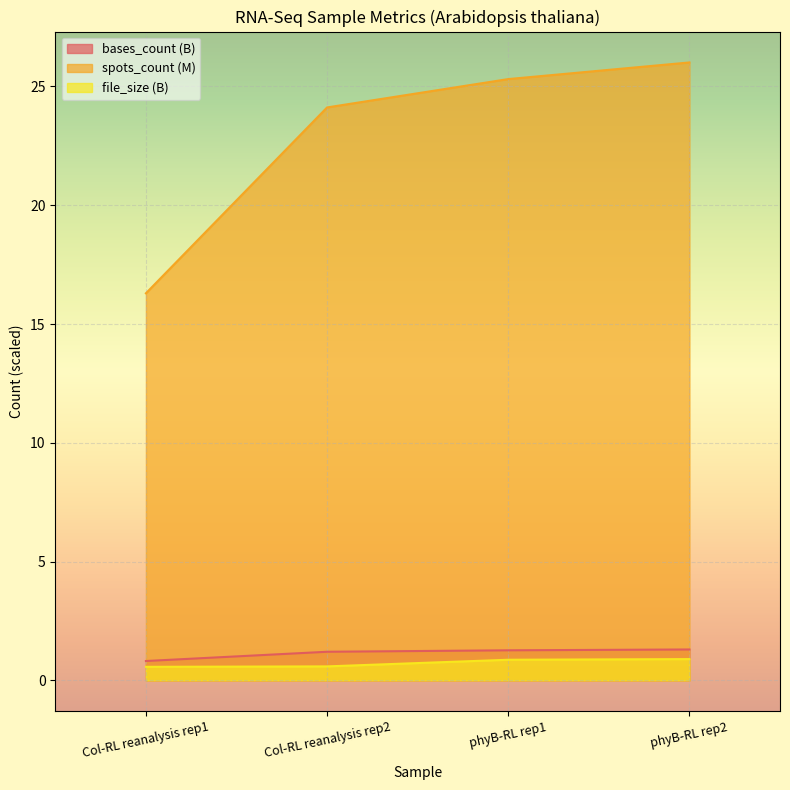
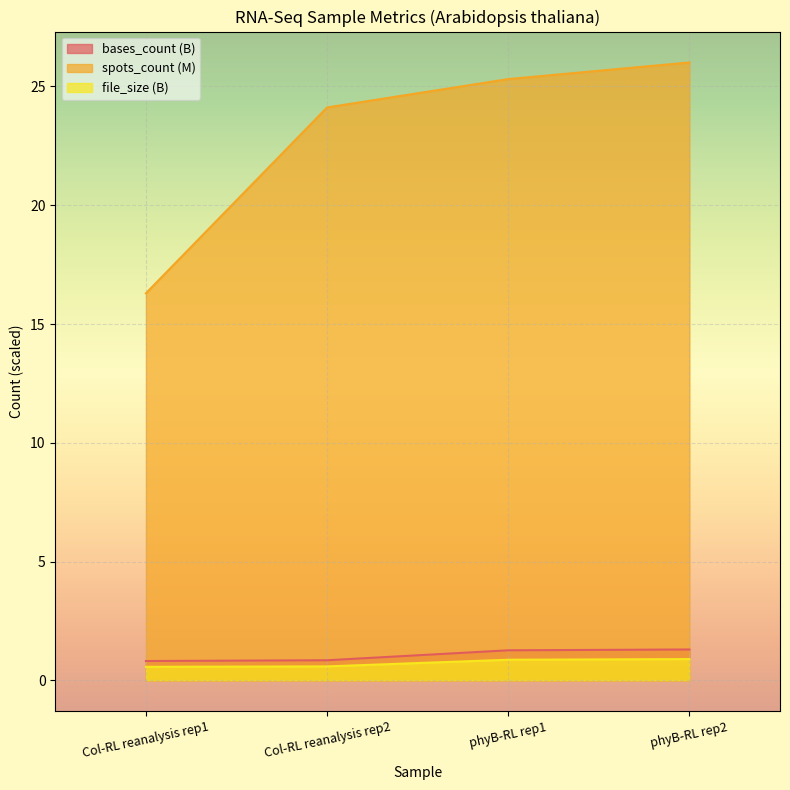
bases_count (B), Col-RL reanalysis rep2: 1.2 -> 0.8
